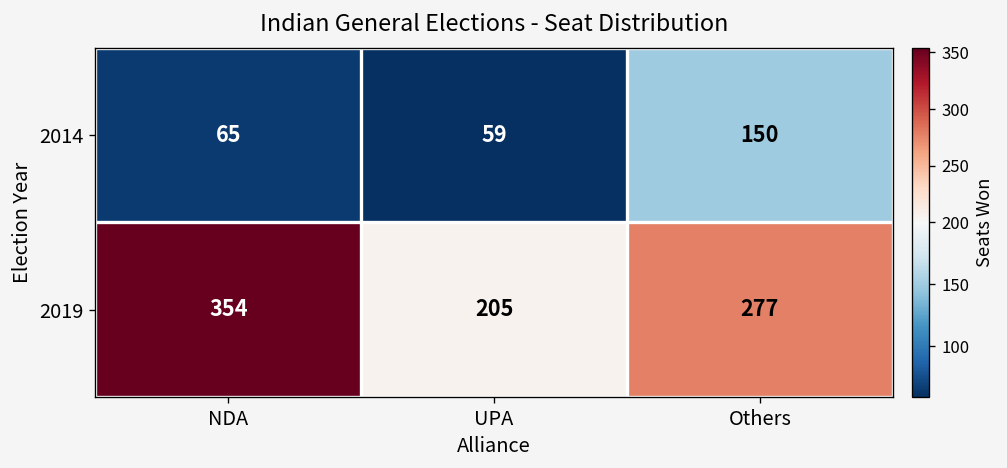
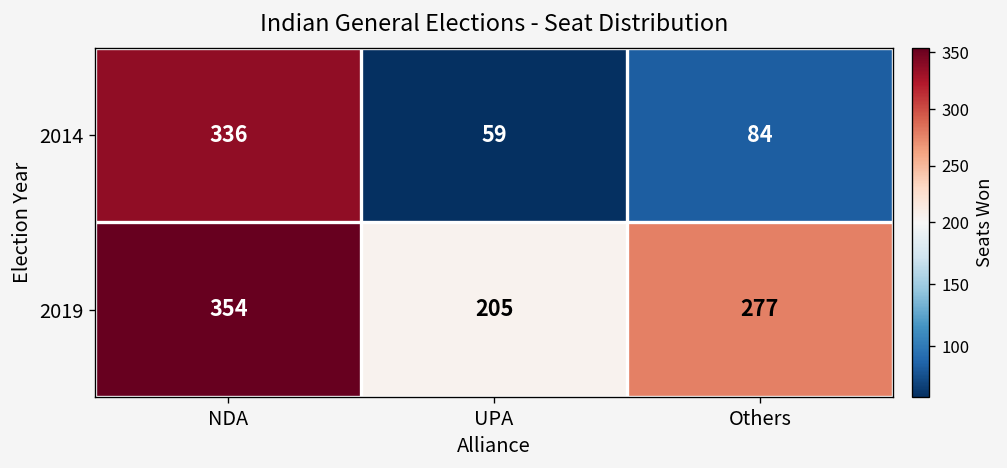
2014, NDA: 65 -> 336
2014, Others: 150 -> 84
